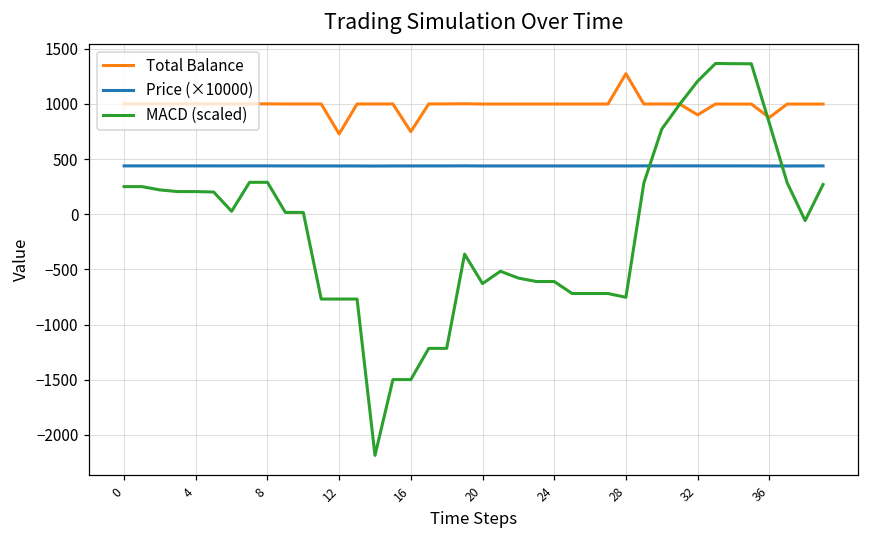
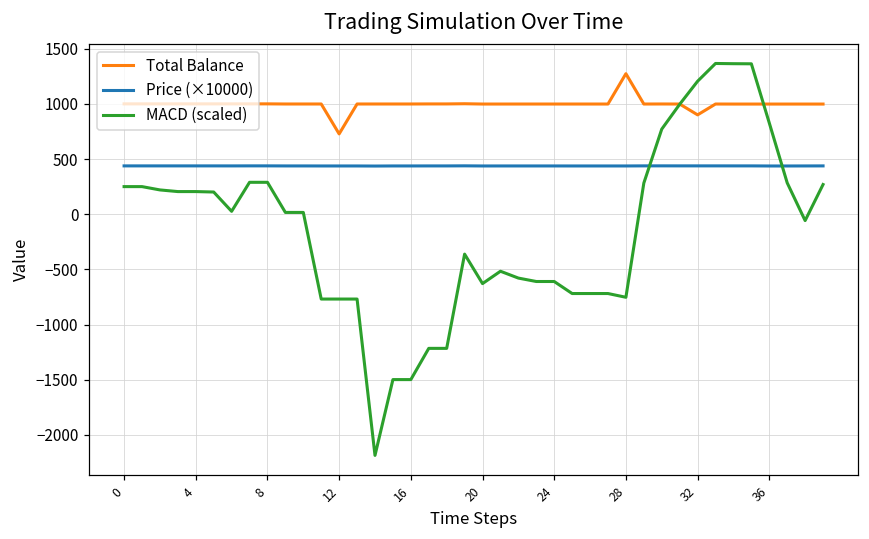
Total Balance, 16: 750 -> 1000
Total Balance, 36: 880 -> 1000
